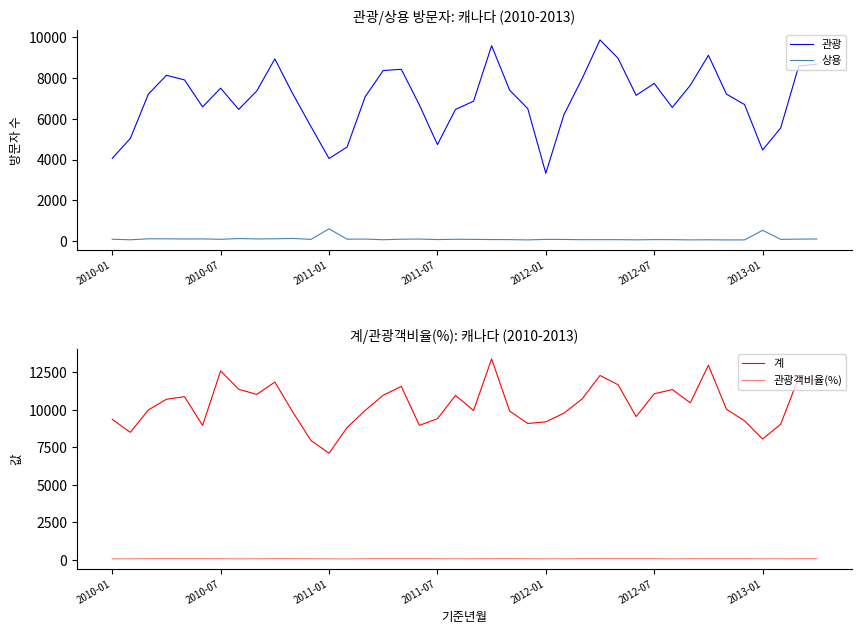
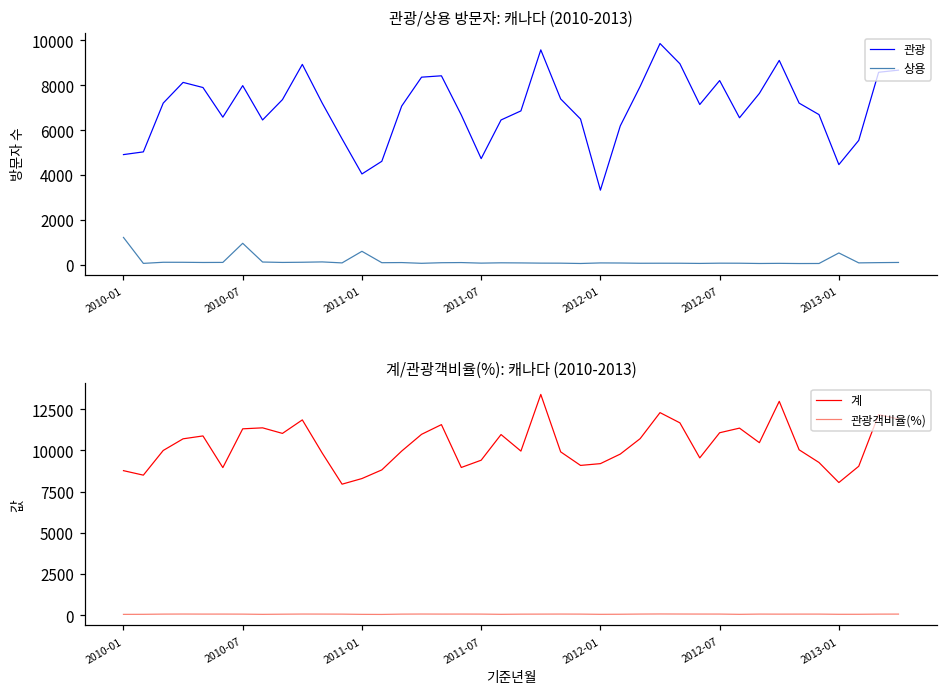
관광/상용 방문자: 캐나다 (2010-2013), 관광, 2010-01: 4100 -> 4900
관광/상용 방문자: 캐나다 (2010-2013), 상용, 2010-01: 100 -> 1200
관광/상용 방문자: 캐나다 (2010-2013), 관광, 2010-07: 7500 -> 8000
관광/상용 방문자: 캐나다 (2010-2013), 상용, 2010-07: 100 -> 1000
관광/상용 방문자: 캐나다 (2010-2013), 관광, 2012-07: 7700 -> 8200
계/관광객비율(%): 캐나다 (2010-2013), 계, 2010-01: 9400 -> 8800
계/관광객비율(%): 캐나다 (2010-2013), 계, 2010-07: 12600 -> 11300
계/관광객비율(%): 캐나다 (2010-2013), 계, 2011-01: 7100 -> 8300
